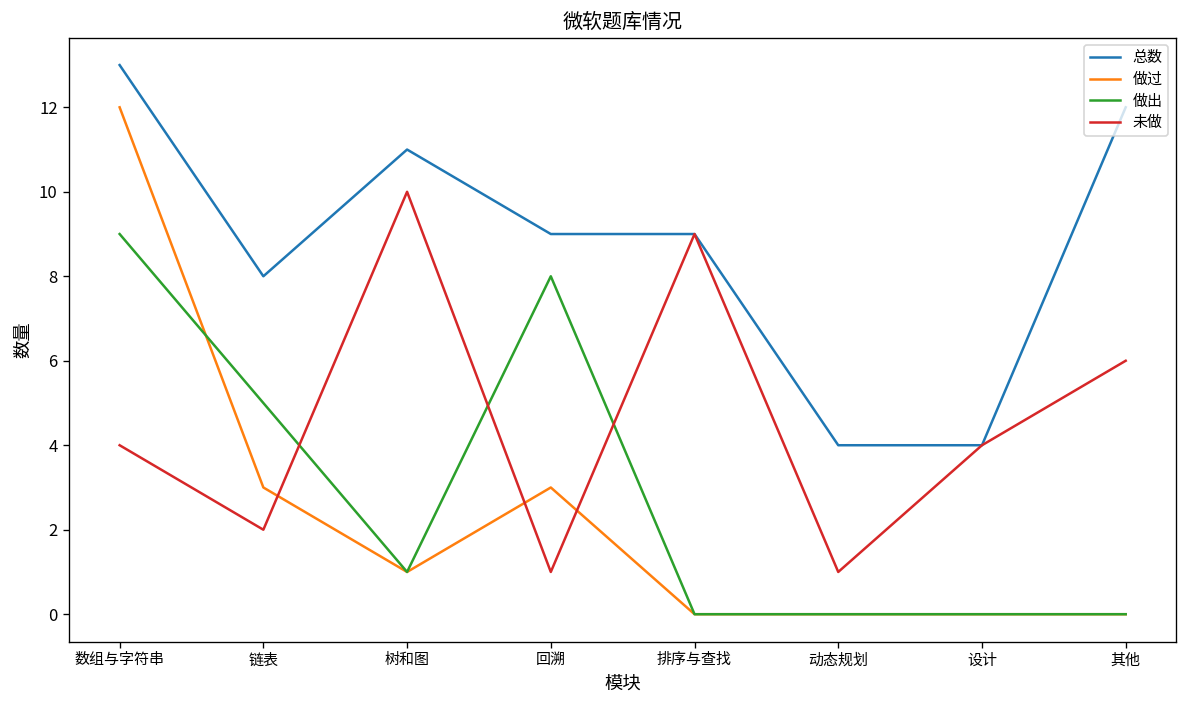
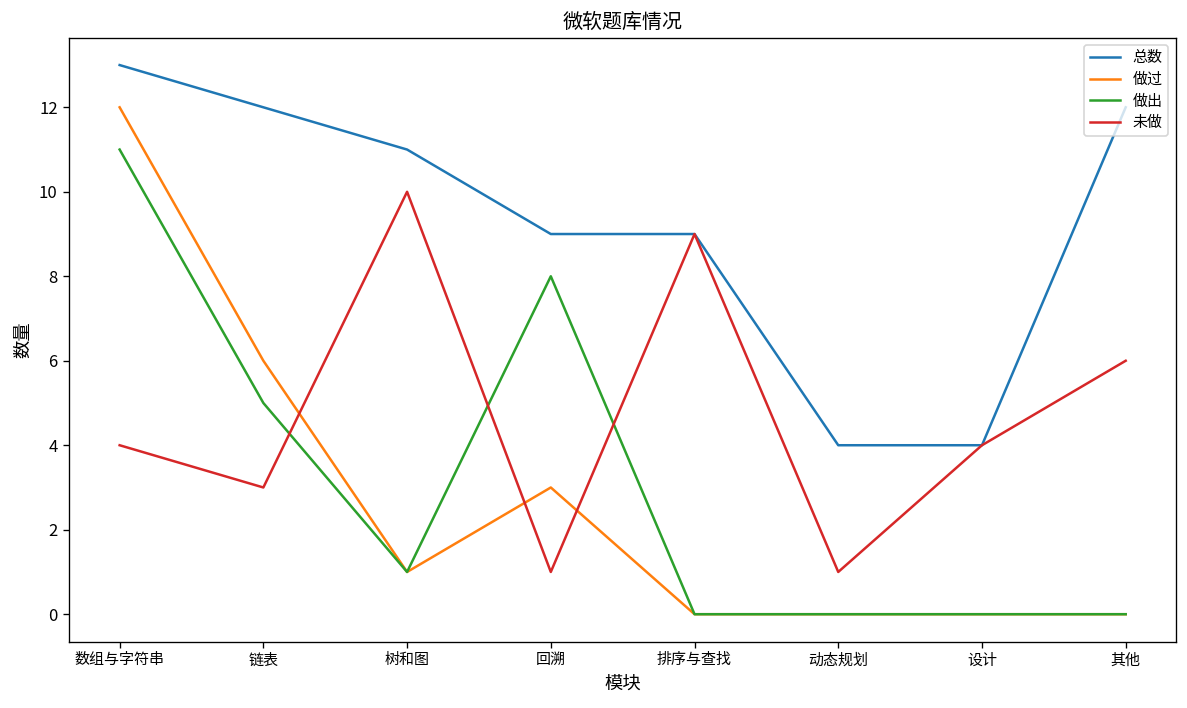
做出, 数组与字符串: 9 -> 11
总数, 链表: 8 -> 12
做过, 链表: 3 -> 6
未做, 链表: 2 -> 3
